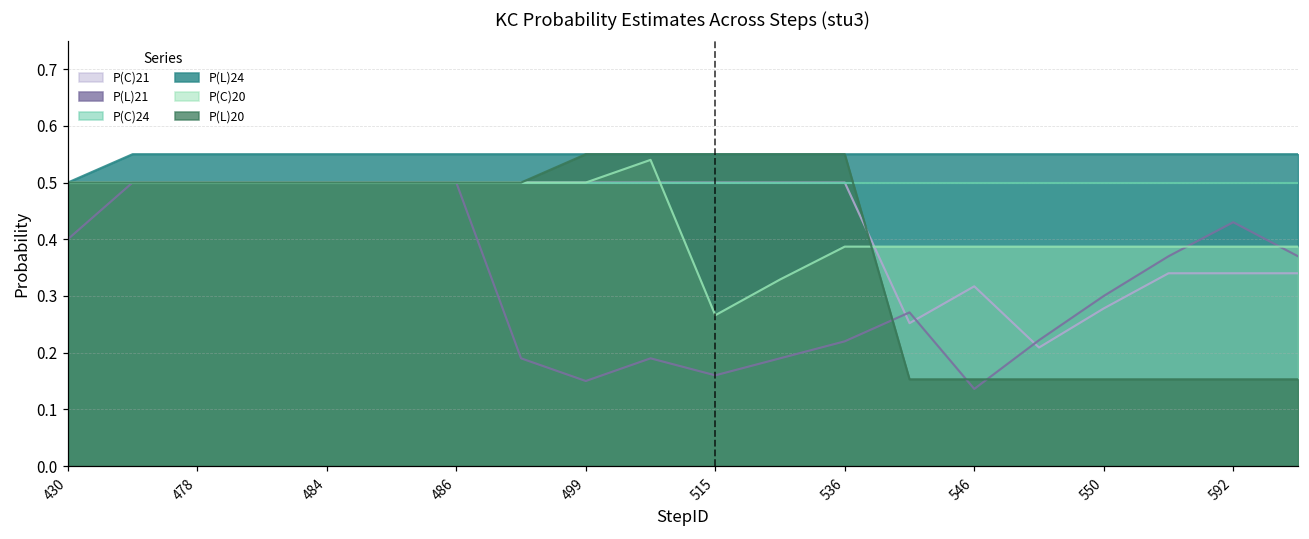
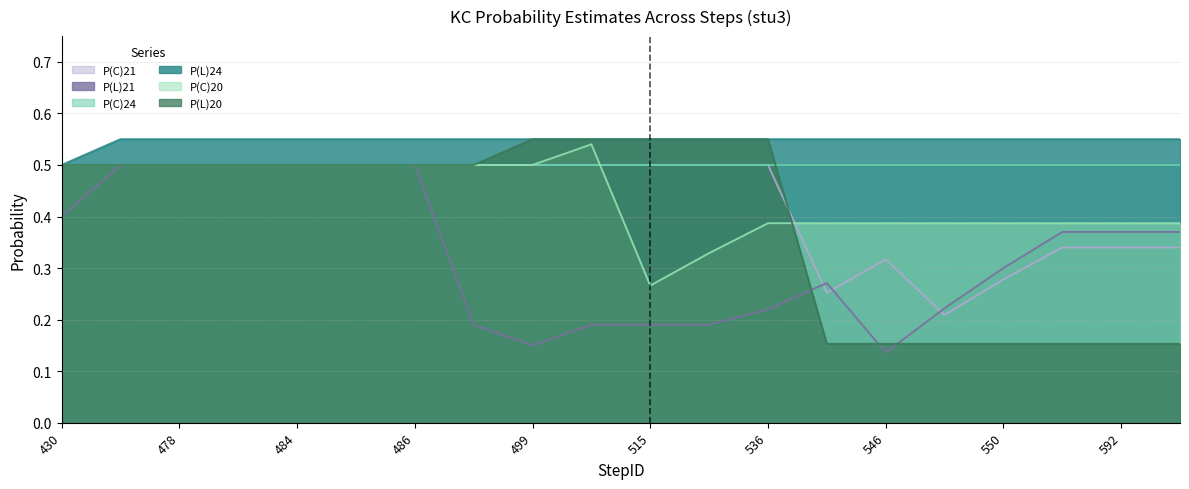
P(L)21, 515: 0.16 -> 0.19
P(L)21, 592: 0.43 -> 0.37
